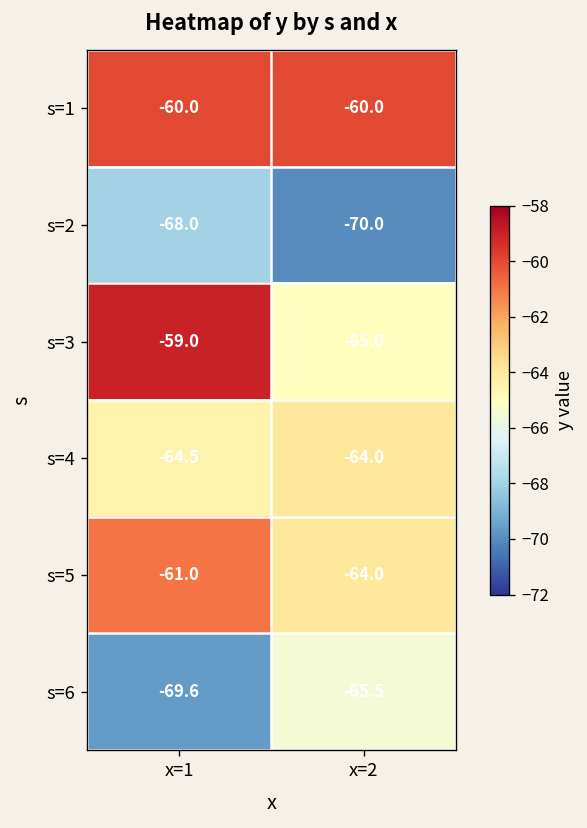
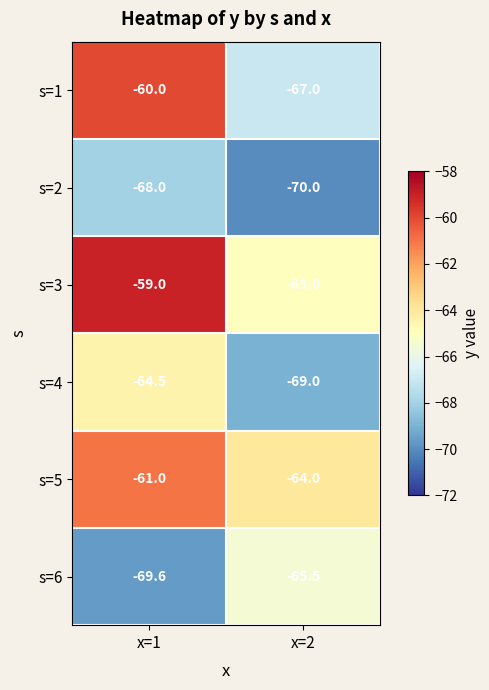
s=1, x=2: -60.0 -> -67.0
s=4, x=2: -64.0 -> -69.0
